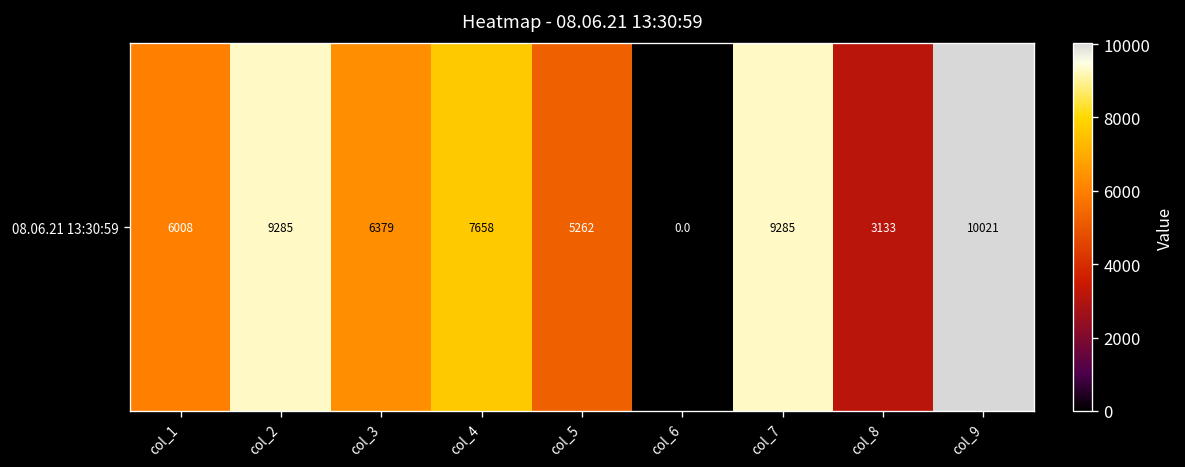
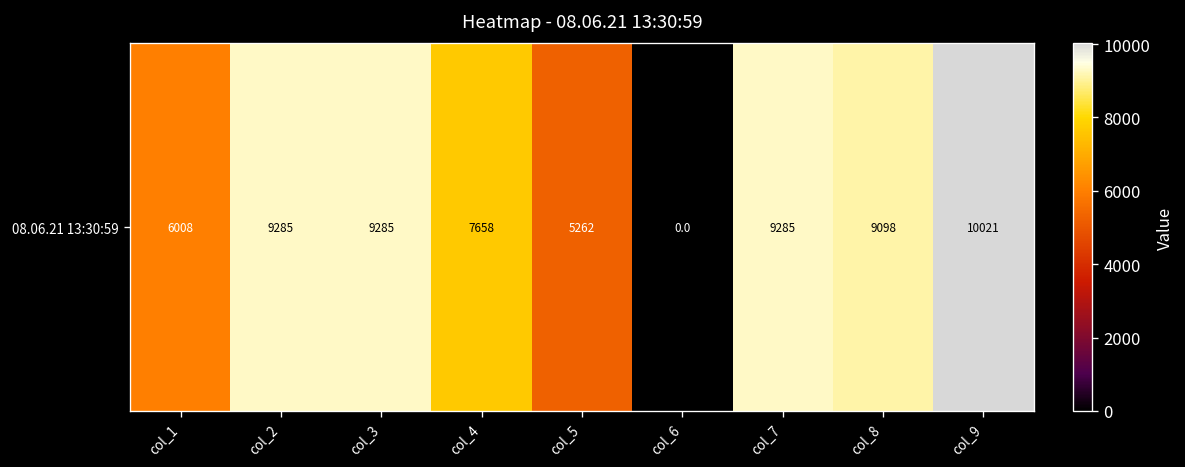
08.06.21 13:30:59, col_3: 6379 -> 9285
08.06.21 13:30:59, col_8: 3133 -> 9098
